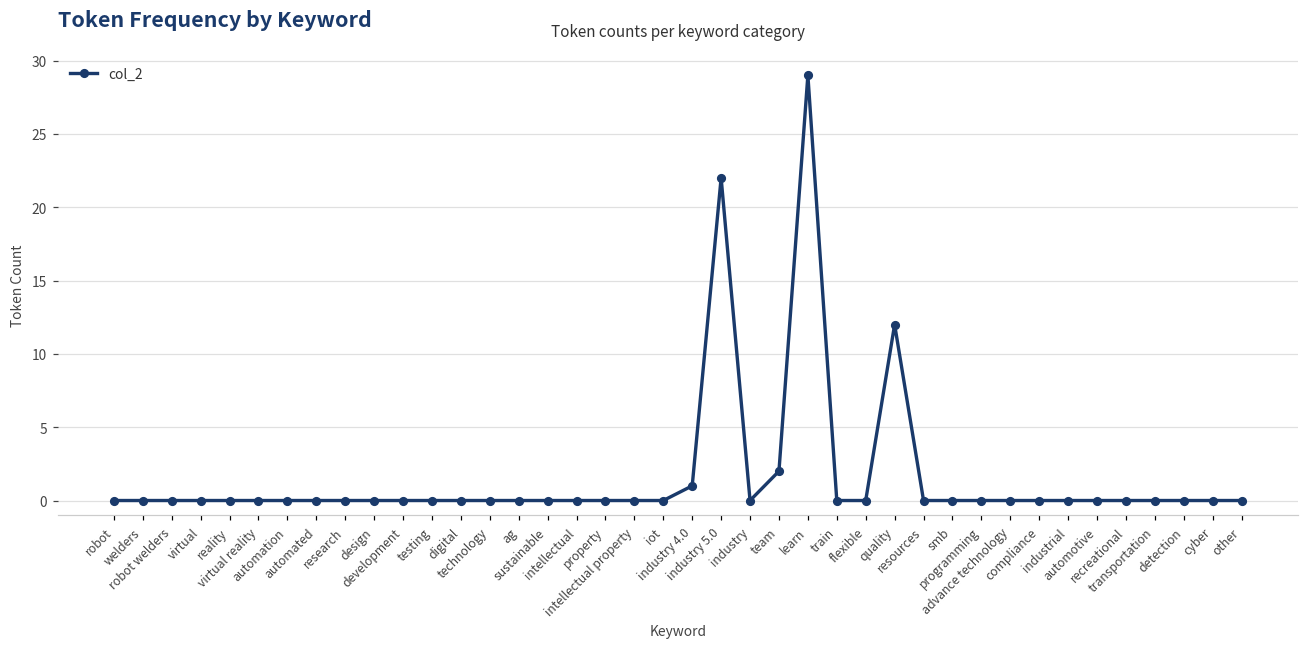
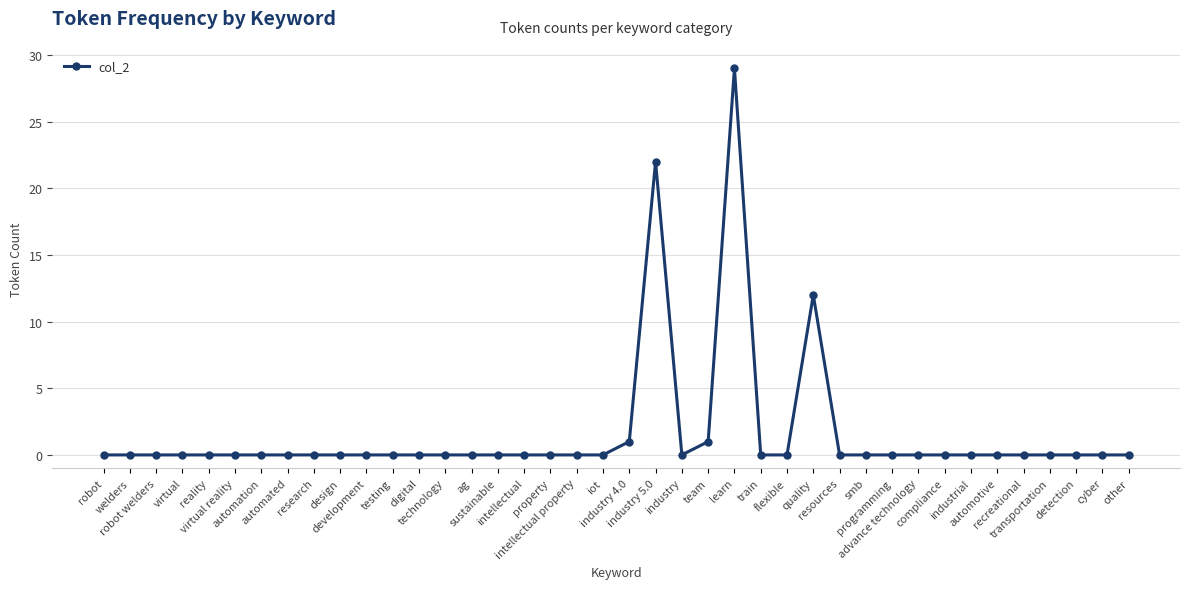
team: 2 -> 1
